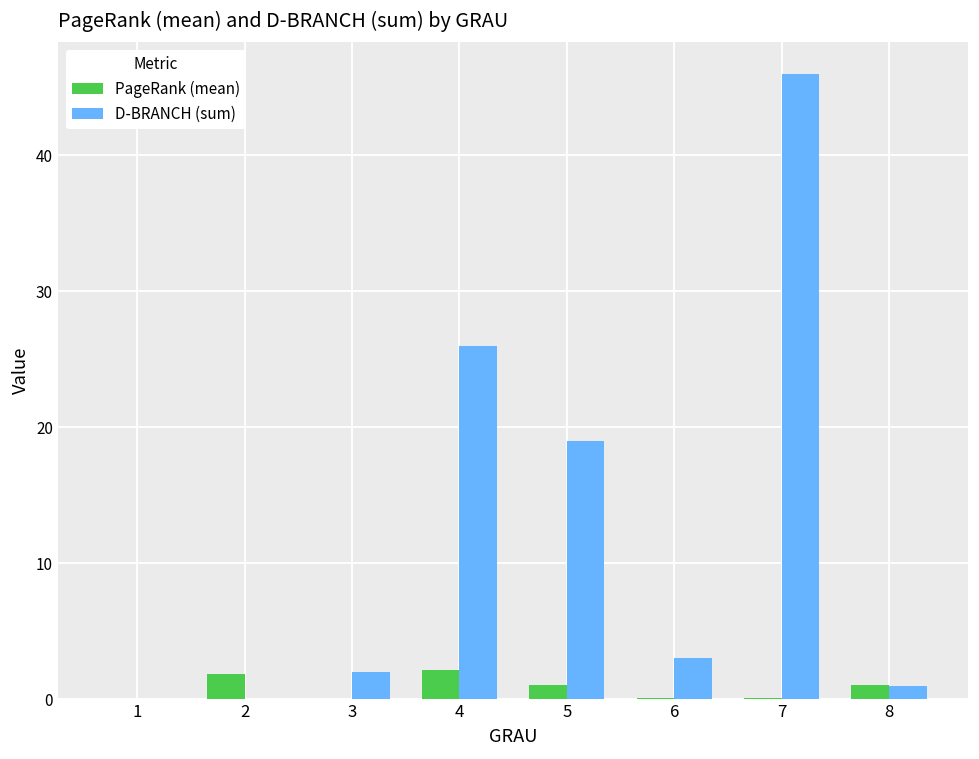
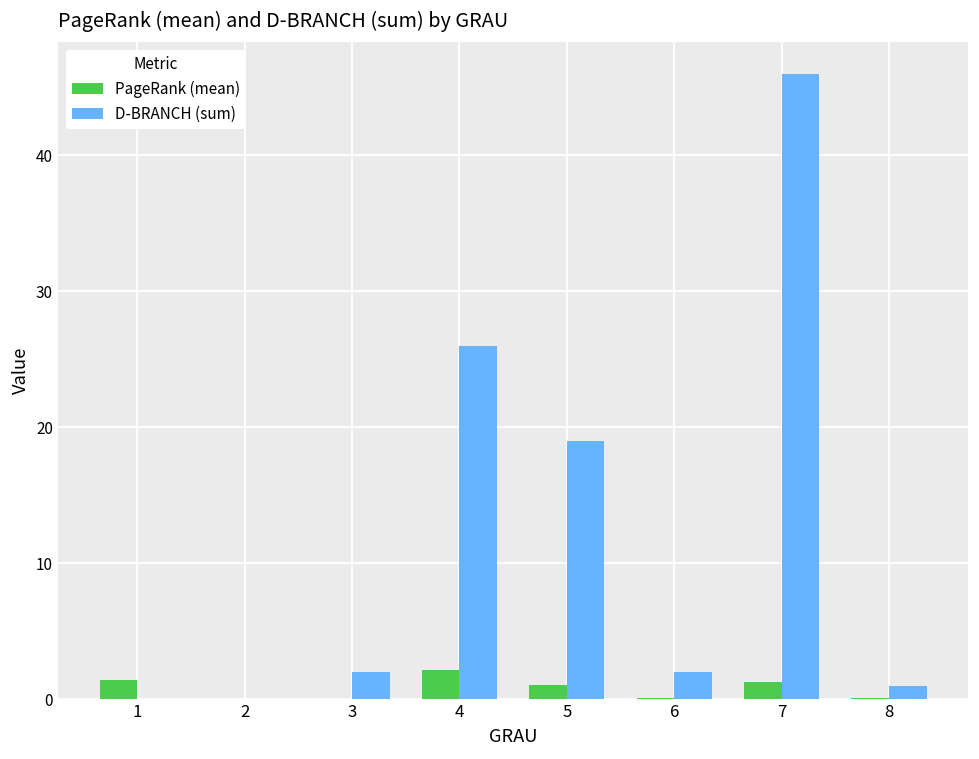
PageRank (mean), 1: 0.0 -> 1.4
PageRank (mean), 2: 1.9 -> 0.0
D-BRANCH (sum), 6: 3 -> 2
PageRank (mean), 7: 0.1 -> 1.3
PageRank (mean), 8: 1.0 -> 0.1
